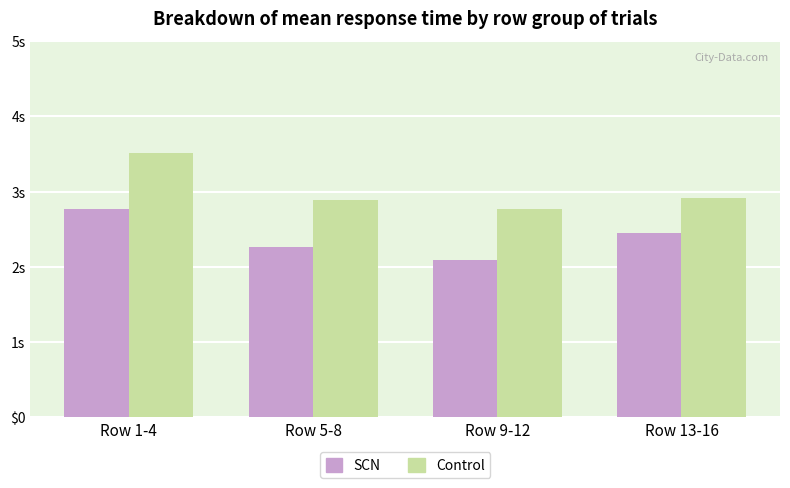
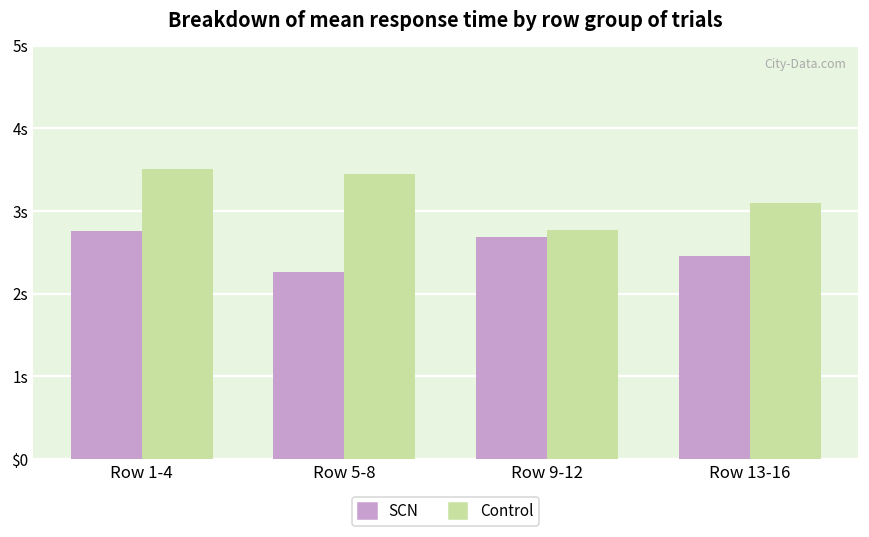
Control, Row 5-8: 2.9s -> 3.4s
SCN, Row 9-12: 2.1s -> 2.7s
Control, Row 13-16: 2.9s -> 3.1s
